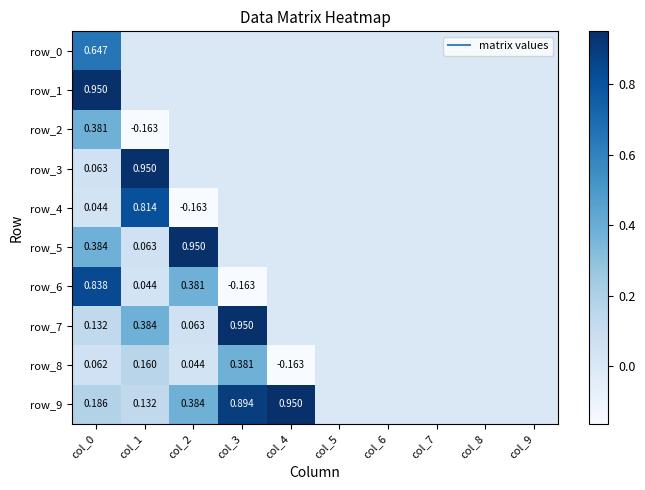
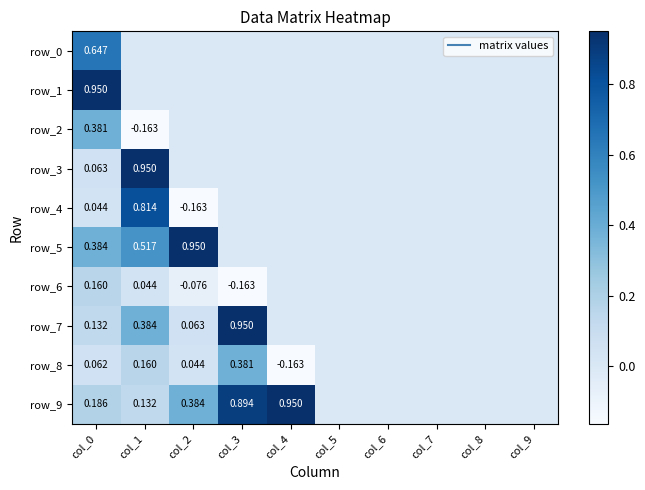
row_5, col_1: 0.063 -> 0.517
row_6, col_0: 0.838 -> 0.160
row_6, col_2: 0.381 -> -0.076
